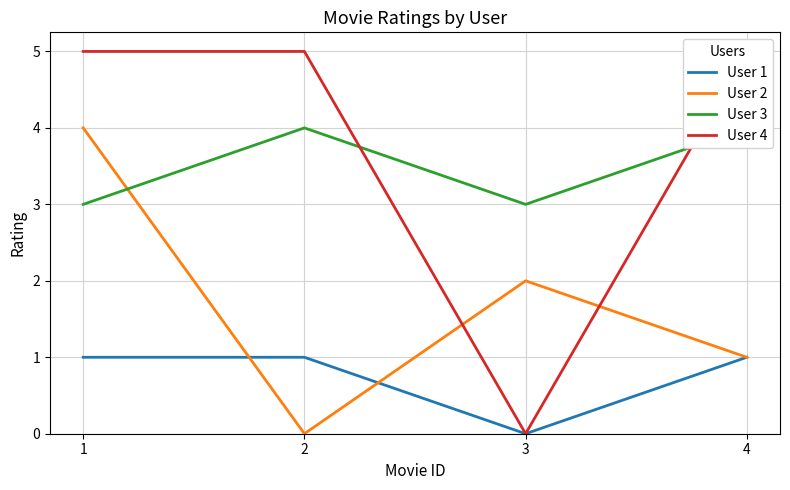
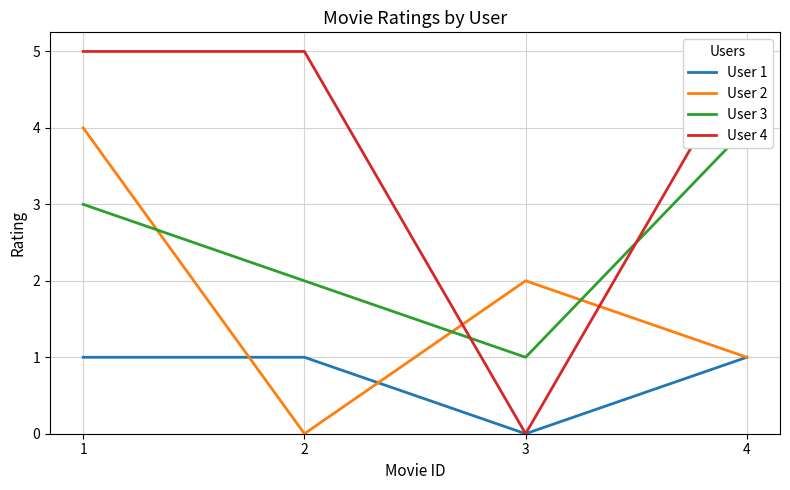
User 3, 2: 4 -> 2
User 3, 3: 3 -> 1
